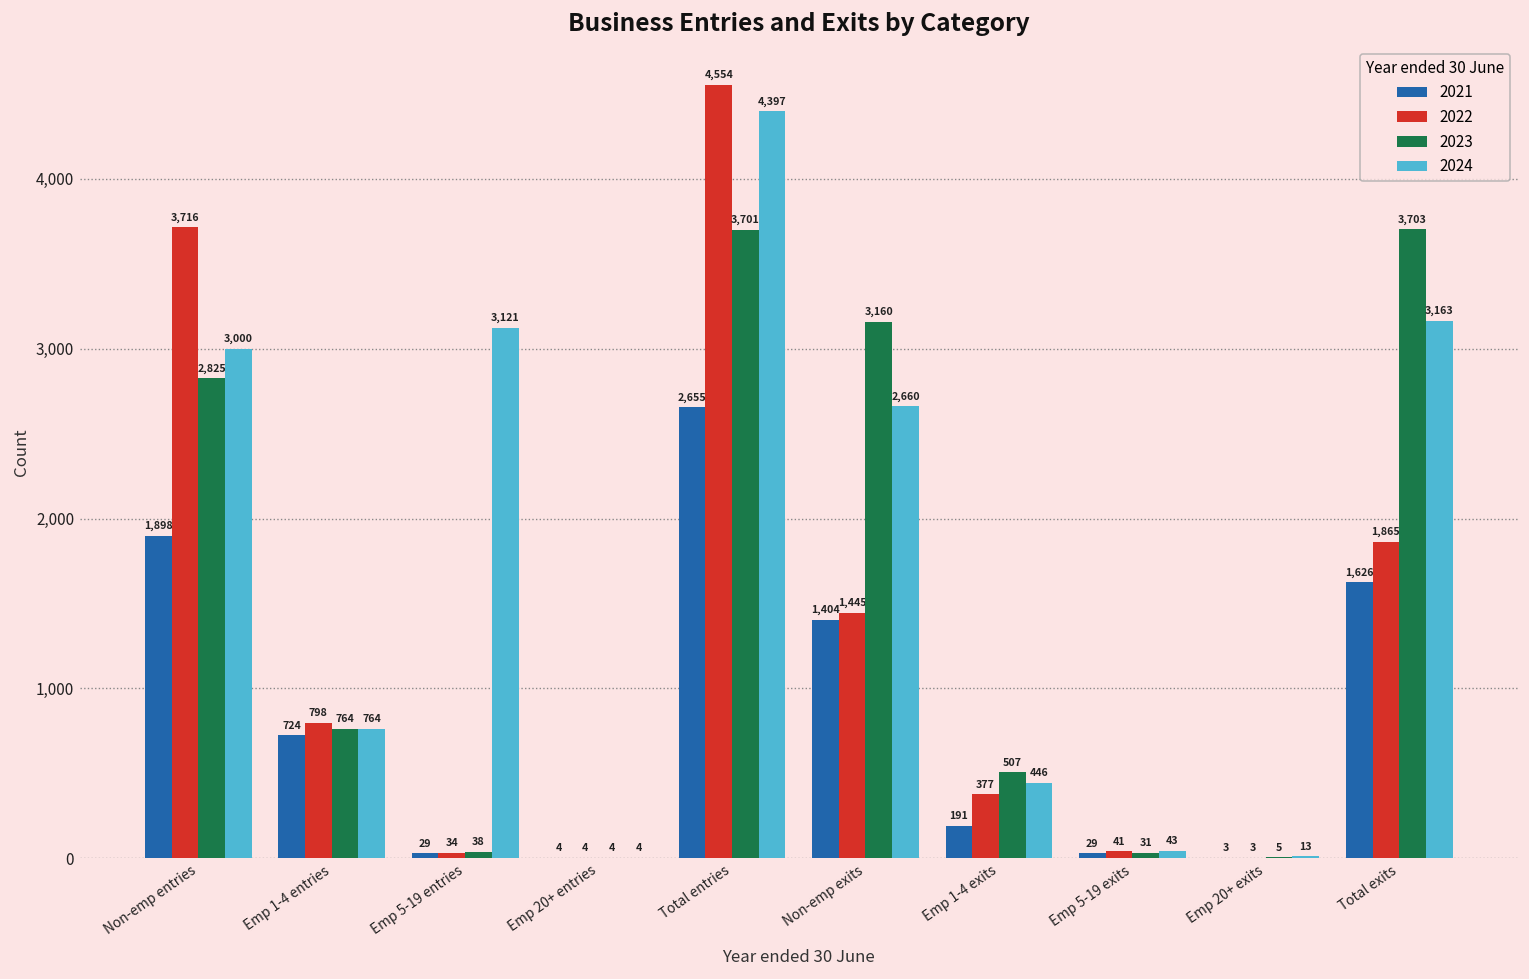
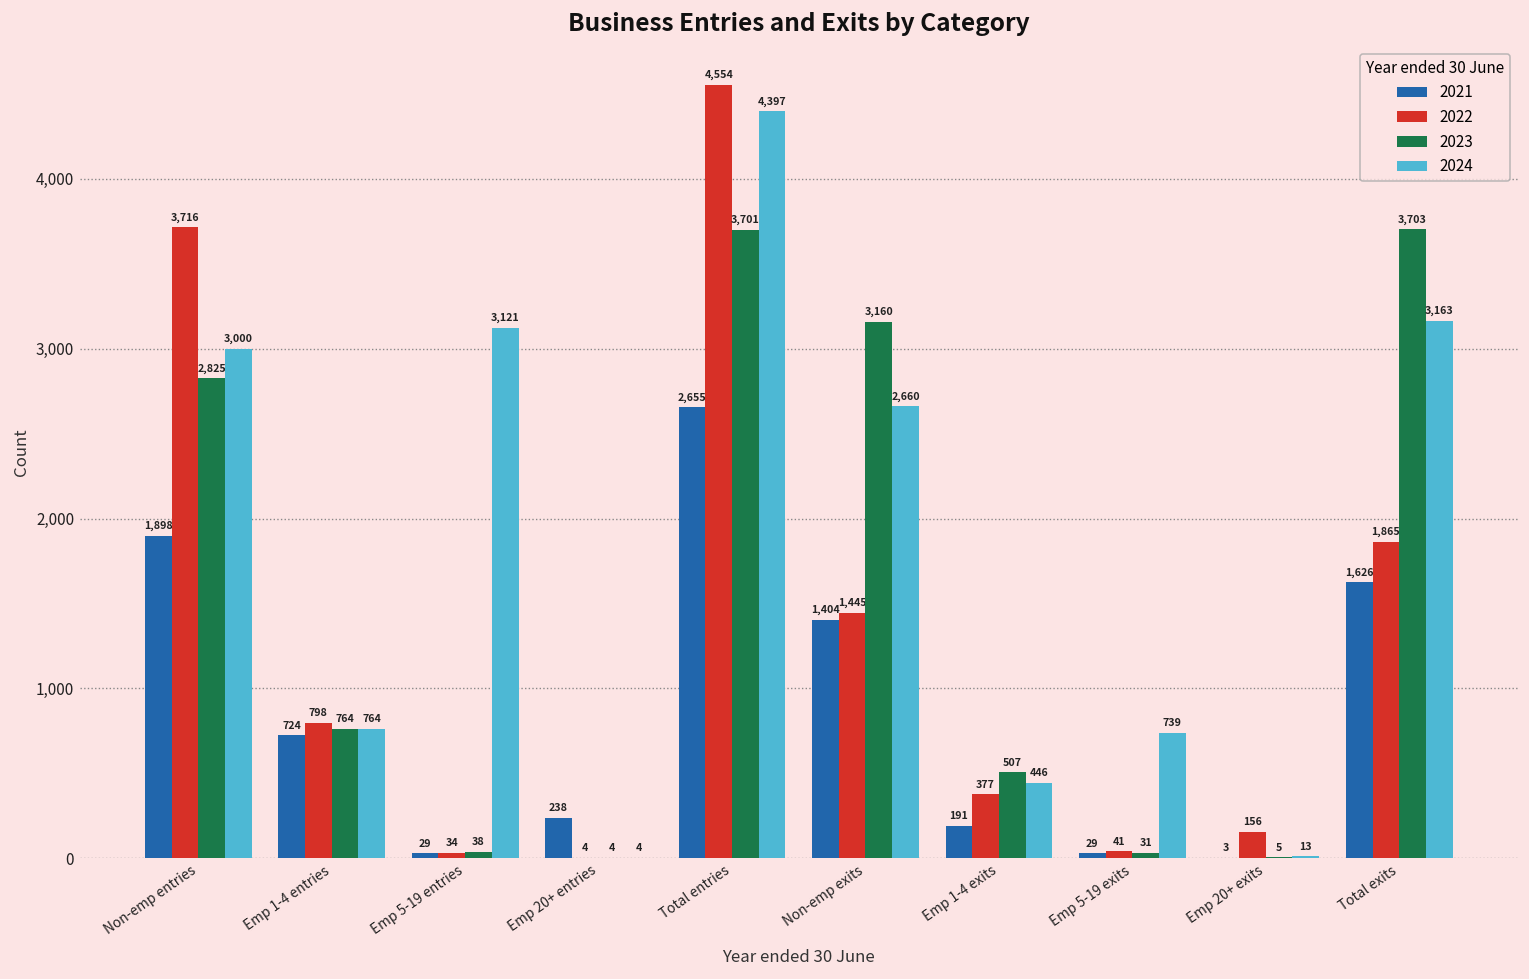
2021, Emp 20+ entries: 4 -> 238
2024, Emp 5-19 exits: 43 -> 739
2022, Emp 20+ exits: 3 -> 156
